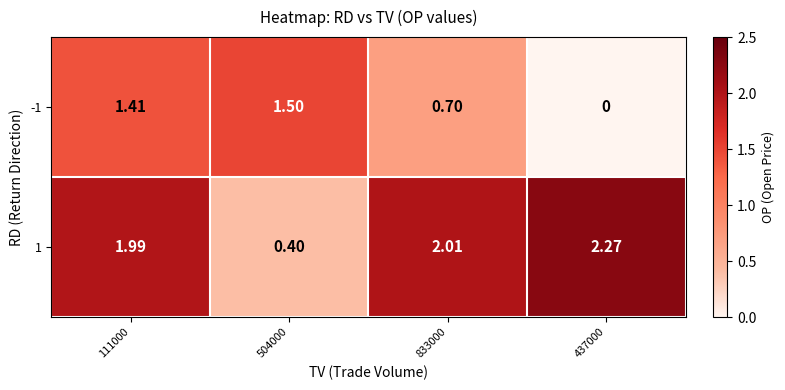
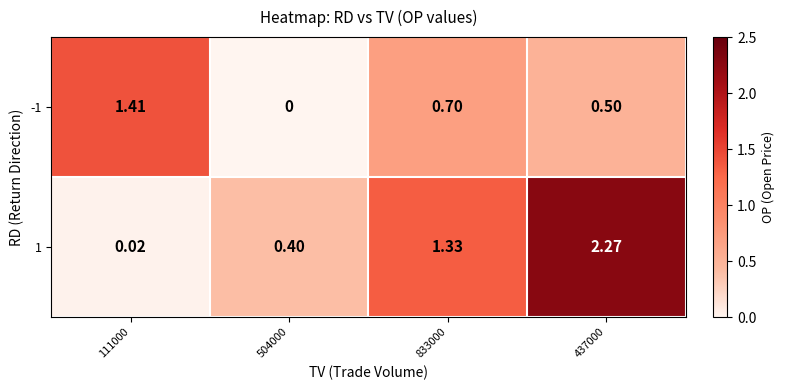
-1, 504000: 1.50 -> 0
-1, 437000: 0 -> 0.50
1, 111000: 1.99 -> 0.02
1, 833000: 2.01 -> 1.33
